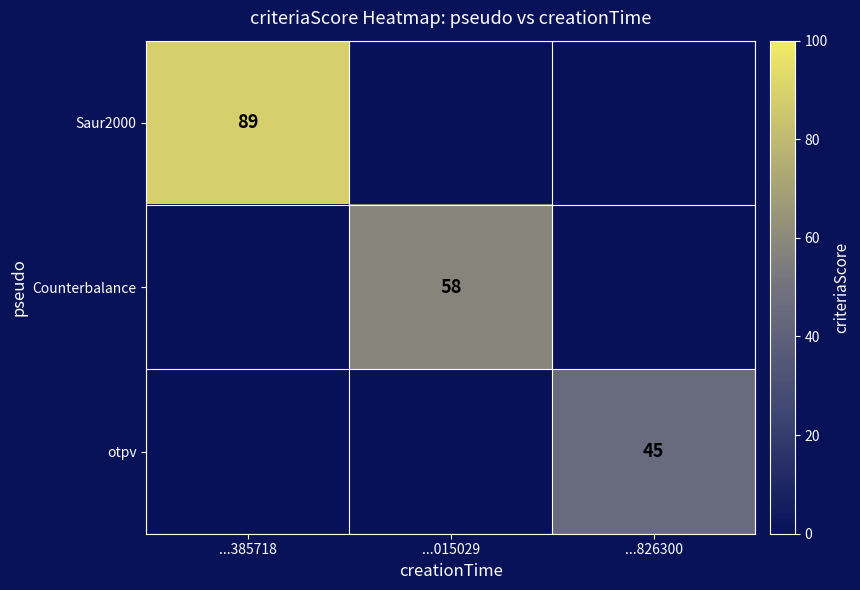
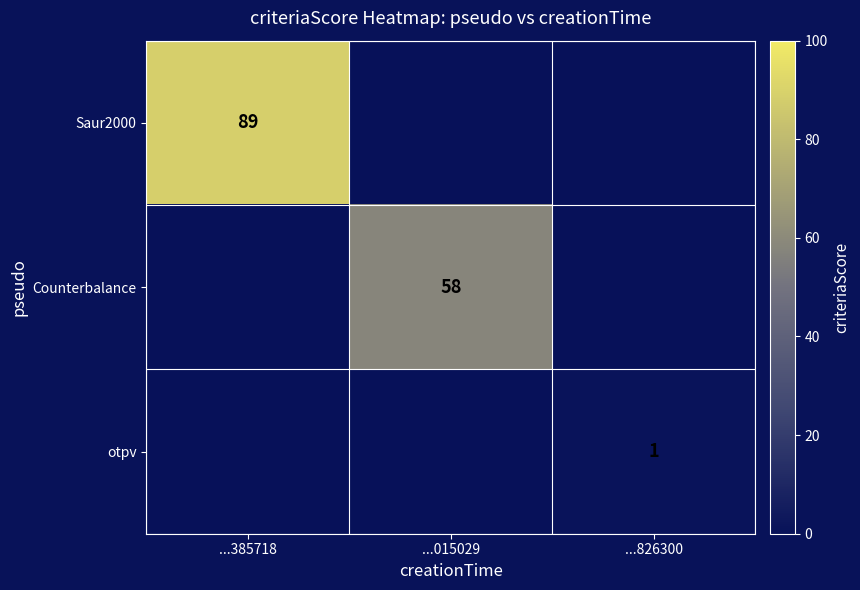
otpv, ...826300: 45 -> 1
